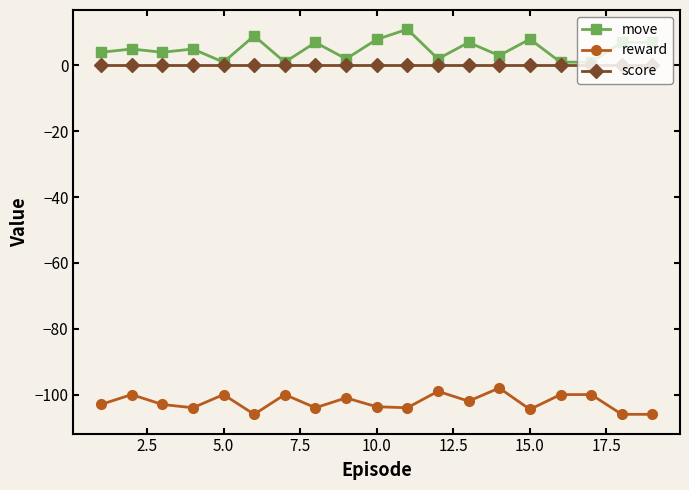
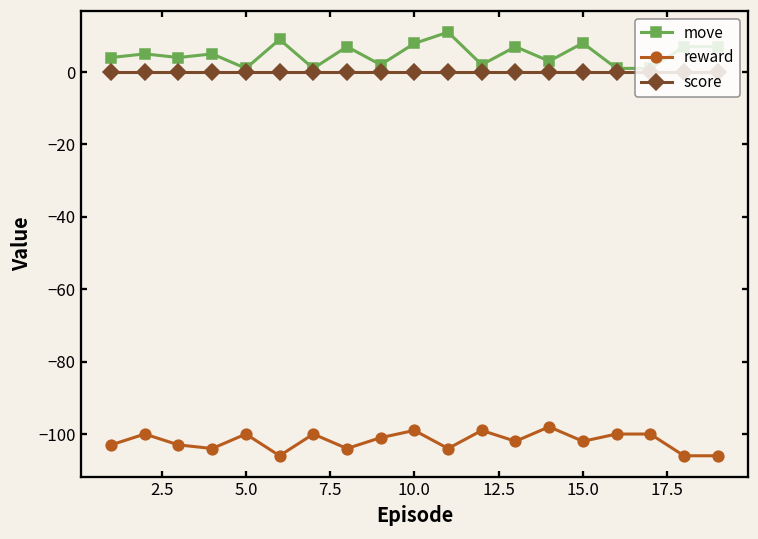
reward, 10.0: -104 -> -99
reward, 15.0: -105 -> -102
